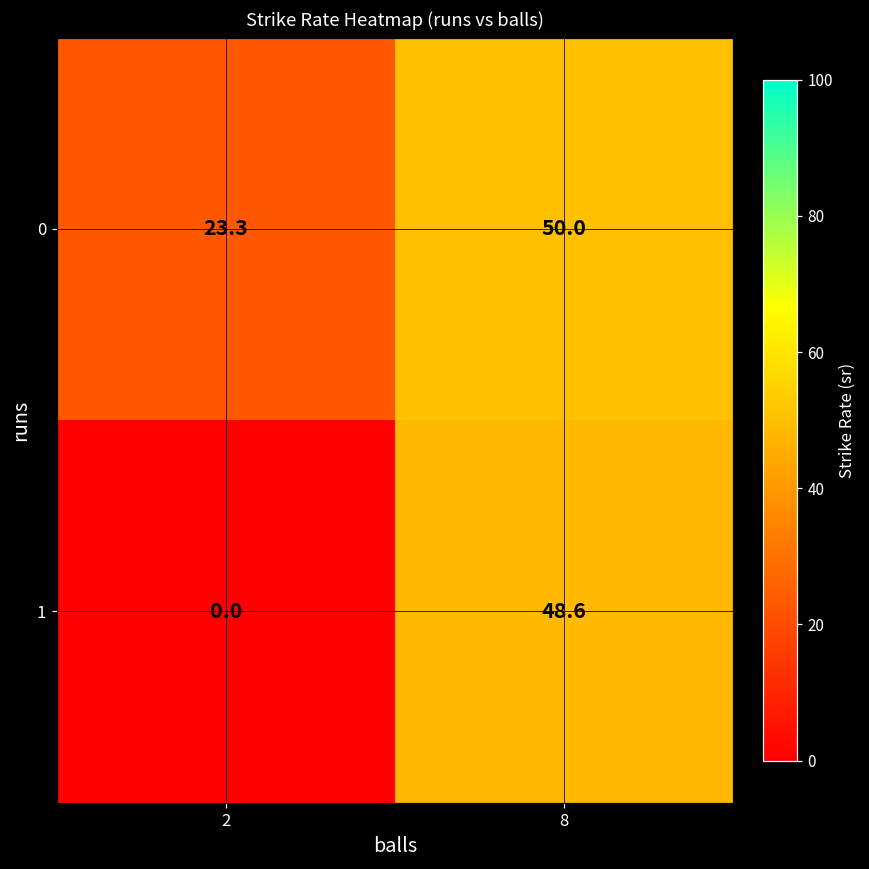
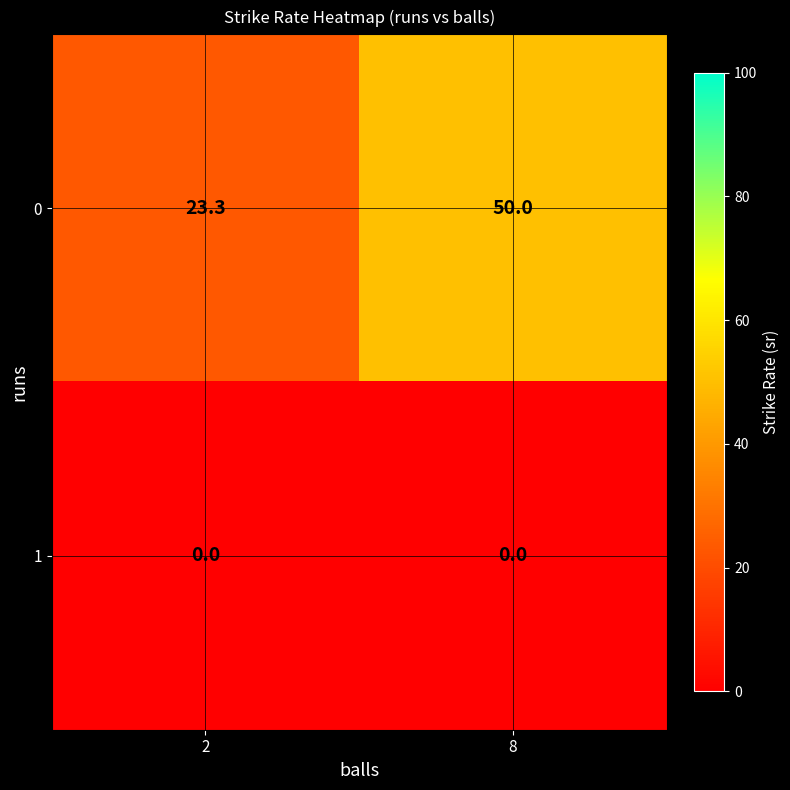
1, 8: 48.6 -> 0.0
